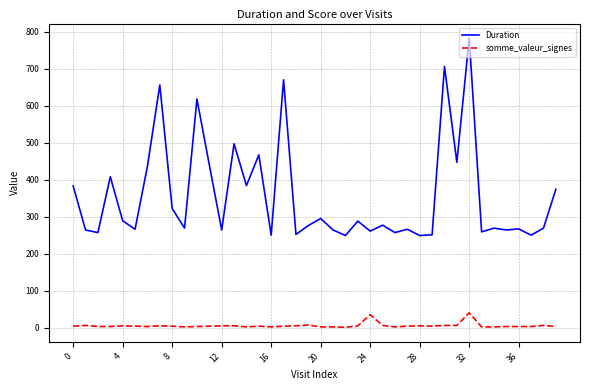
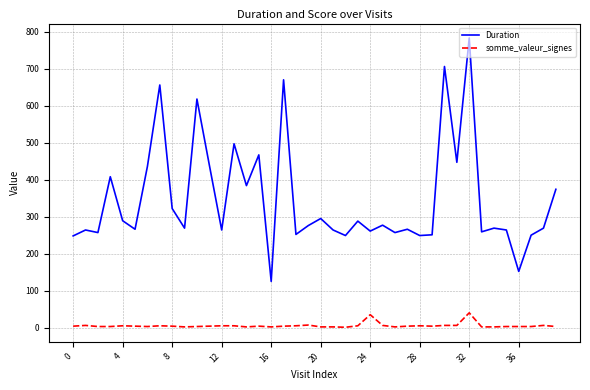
Duration, 0: 380 -> 250
Duration, 16: 250 -> 130
Duration, 36: 270 -> 150
